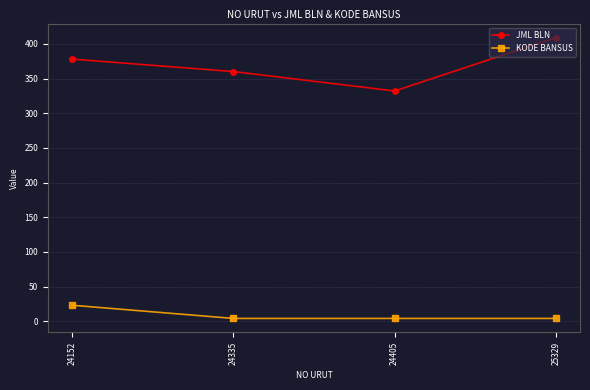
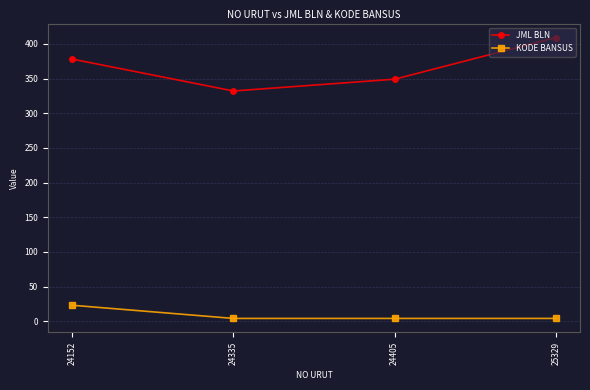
JML BLN, 24335: 360 -> 330
JML BLN, 24405: 330 -> 350
